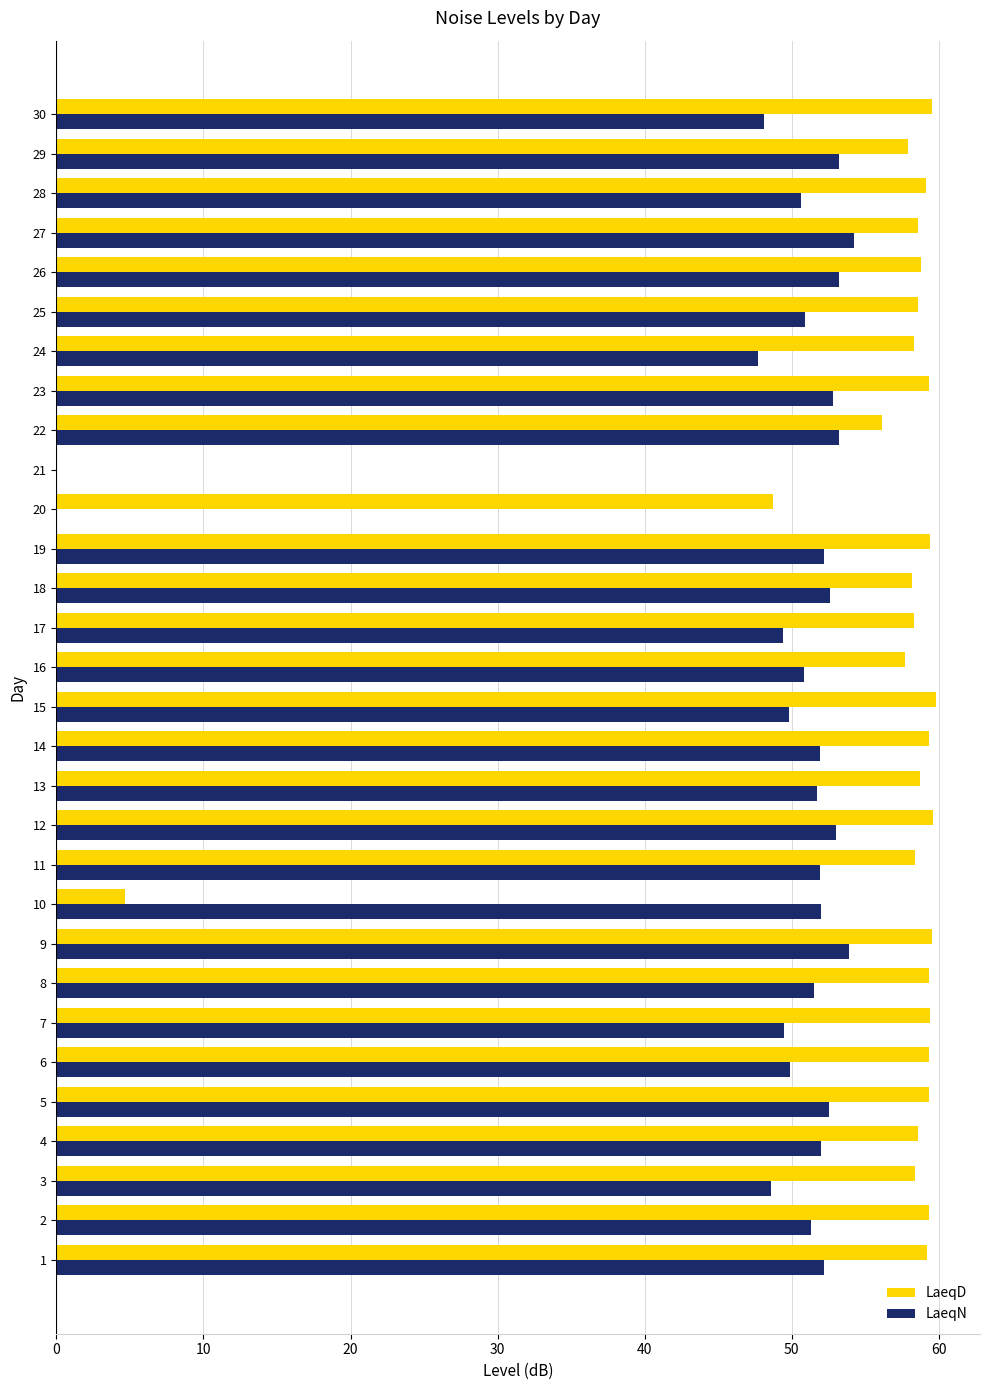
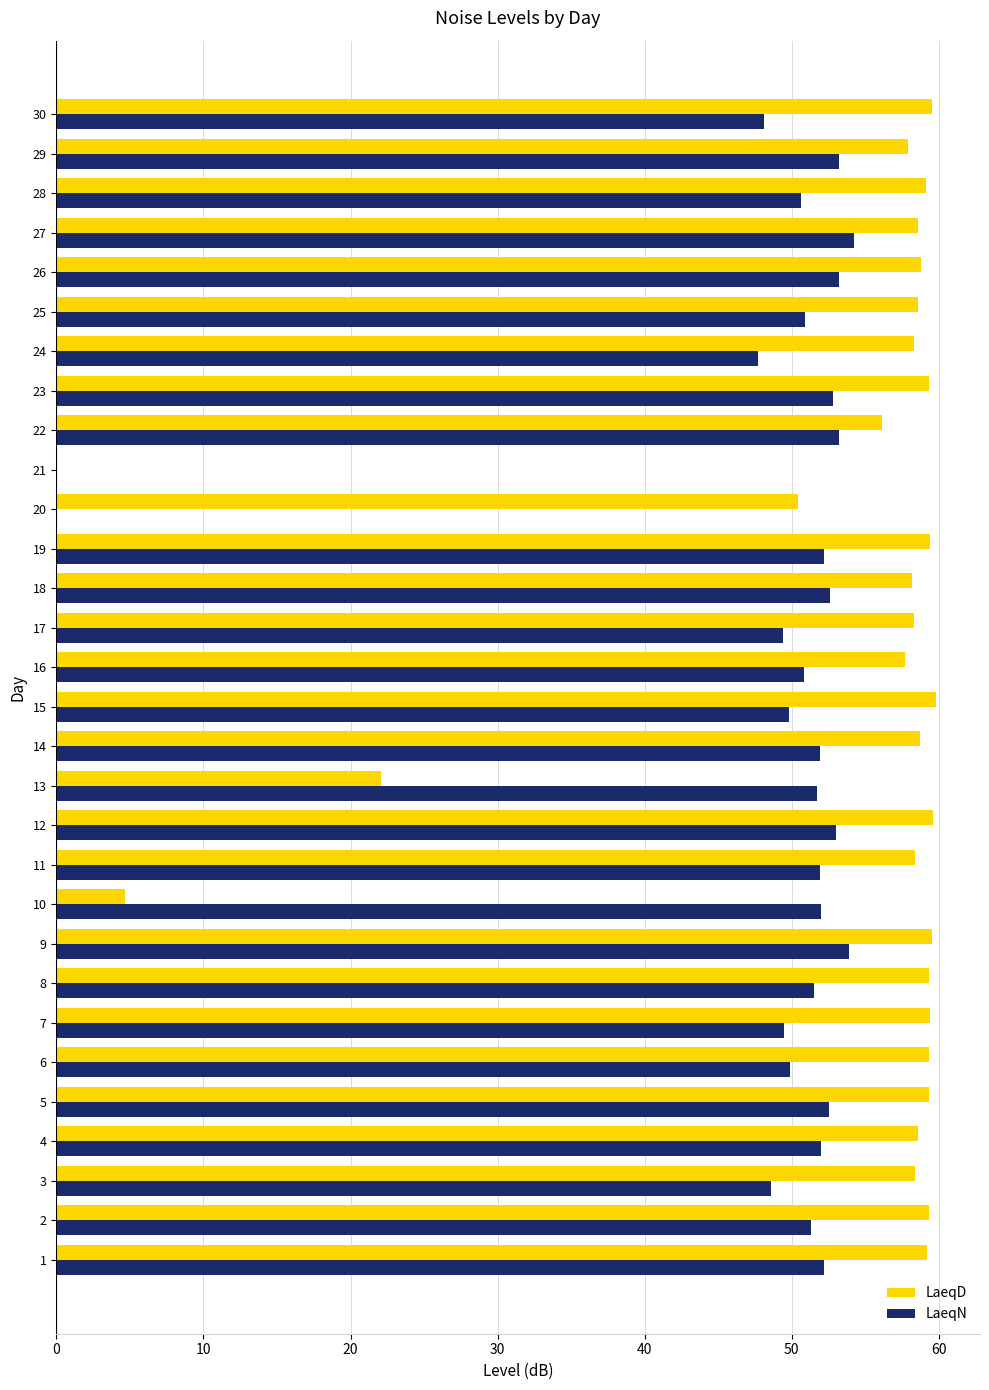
LaeqD, 20: 48.7 -> 50.4
LaeqD, 14: 59.3 -> 58.7
LaeqD, 13: 58.7 -> 22.1
